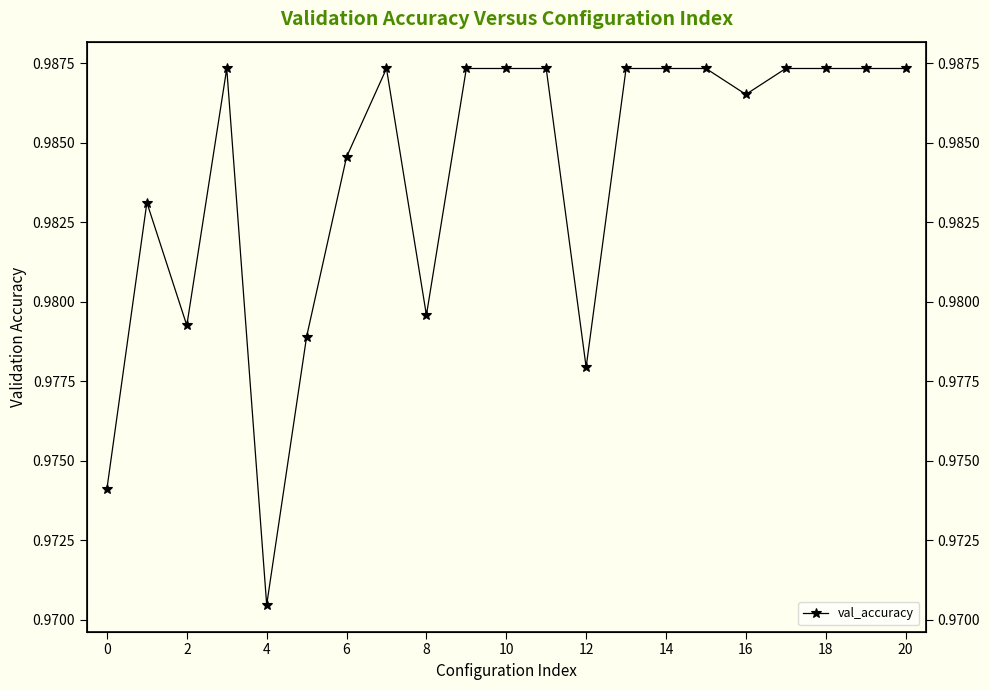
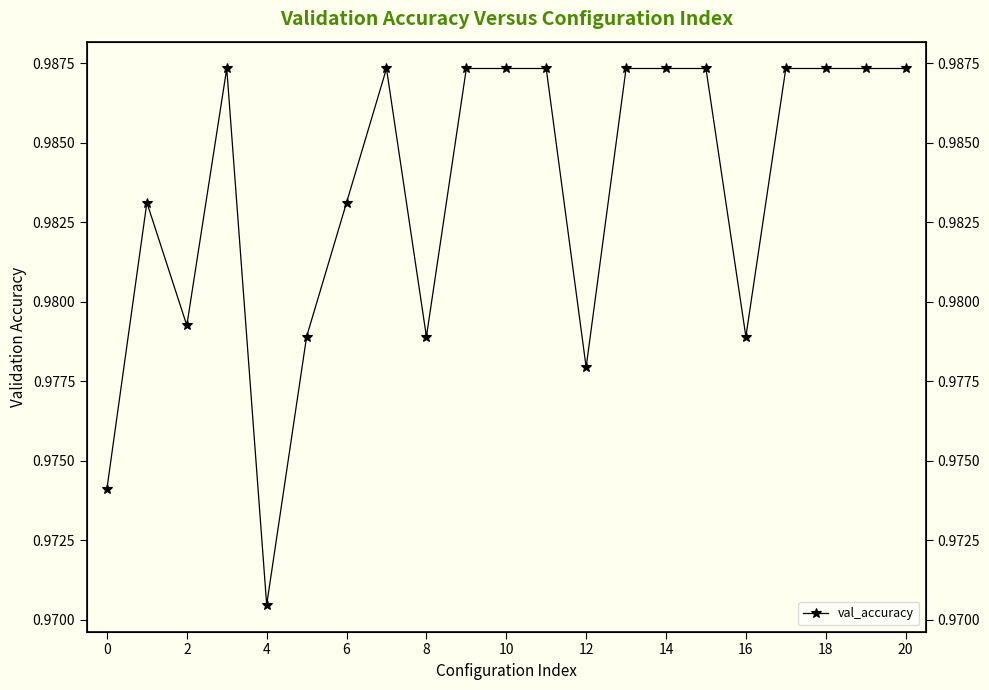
6: 0.9846 -> 0.9831
8: 0.9796 -> 0.9789
16: 0.9865 -> 0.9789
